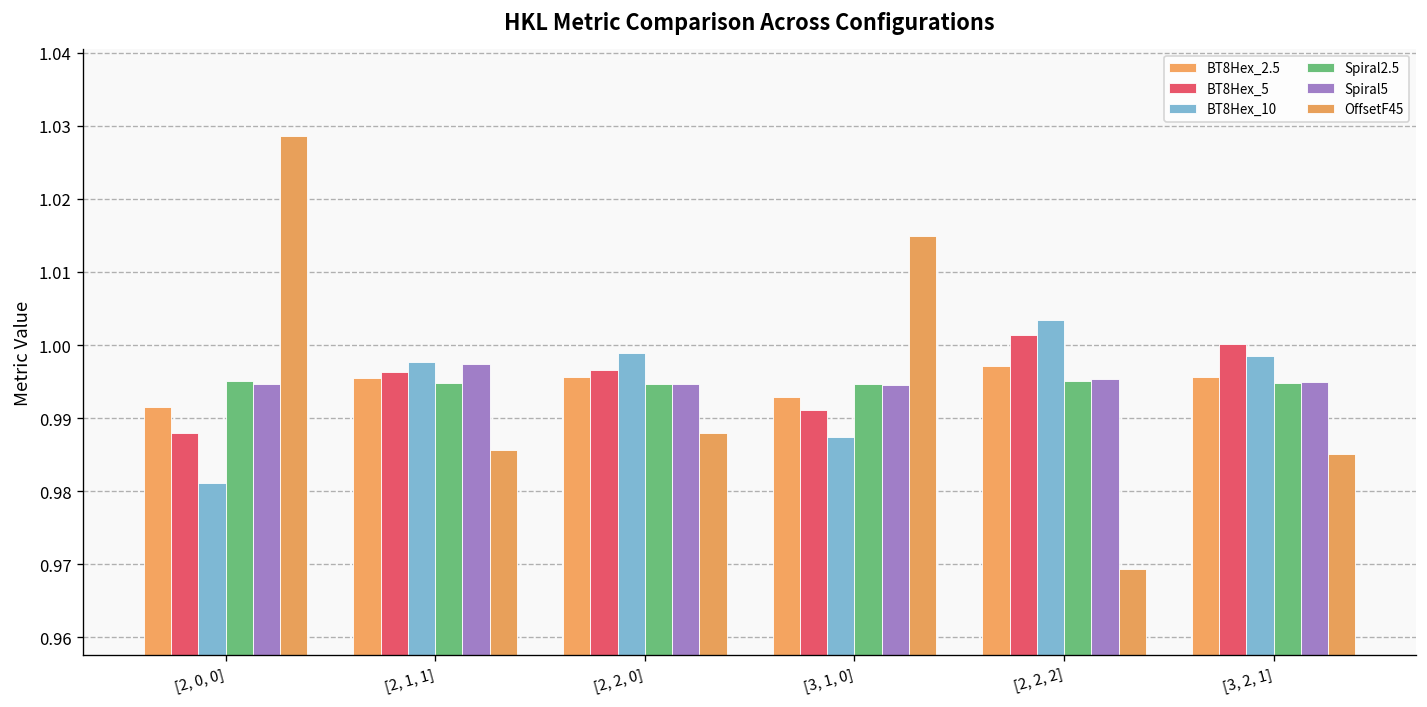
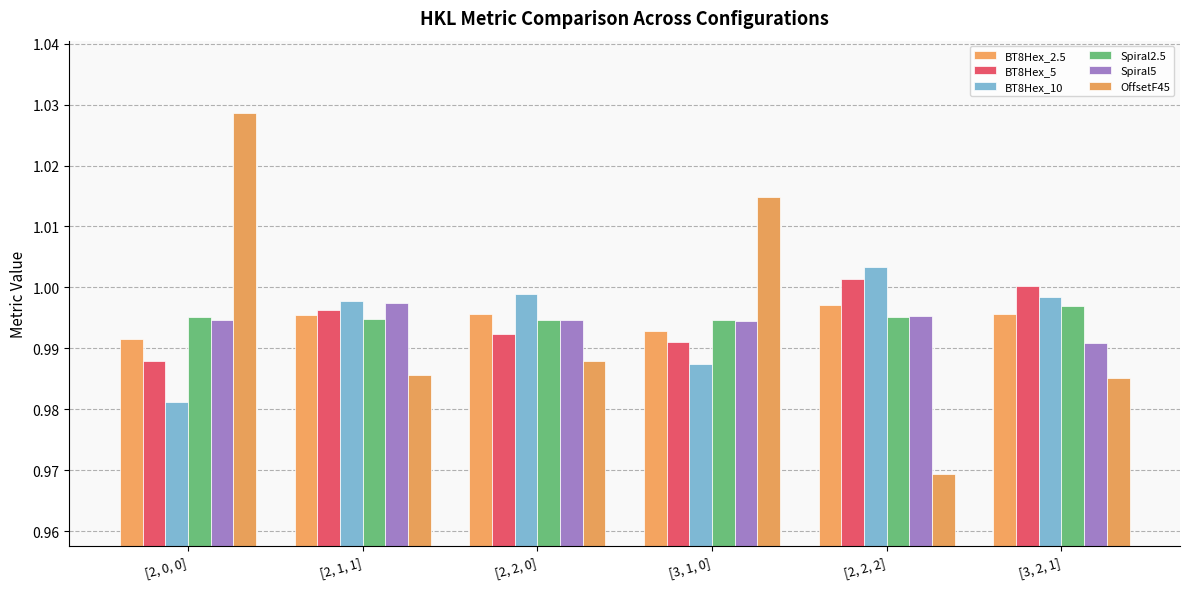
BT8Hex_5, [2, 2, 0]: 0.997 -> 0.992
Spiral2.5, [3, 2, 1]: 0.995 -> 0.997
Spiral5, [3, 2, 1]: 0.995 -> 0.991
